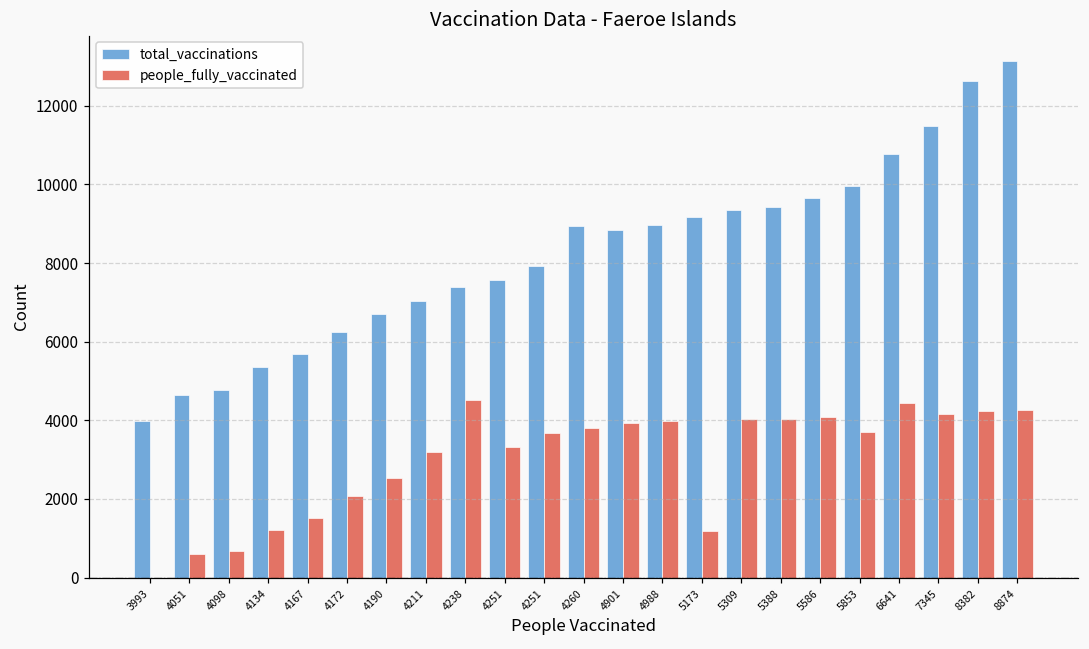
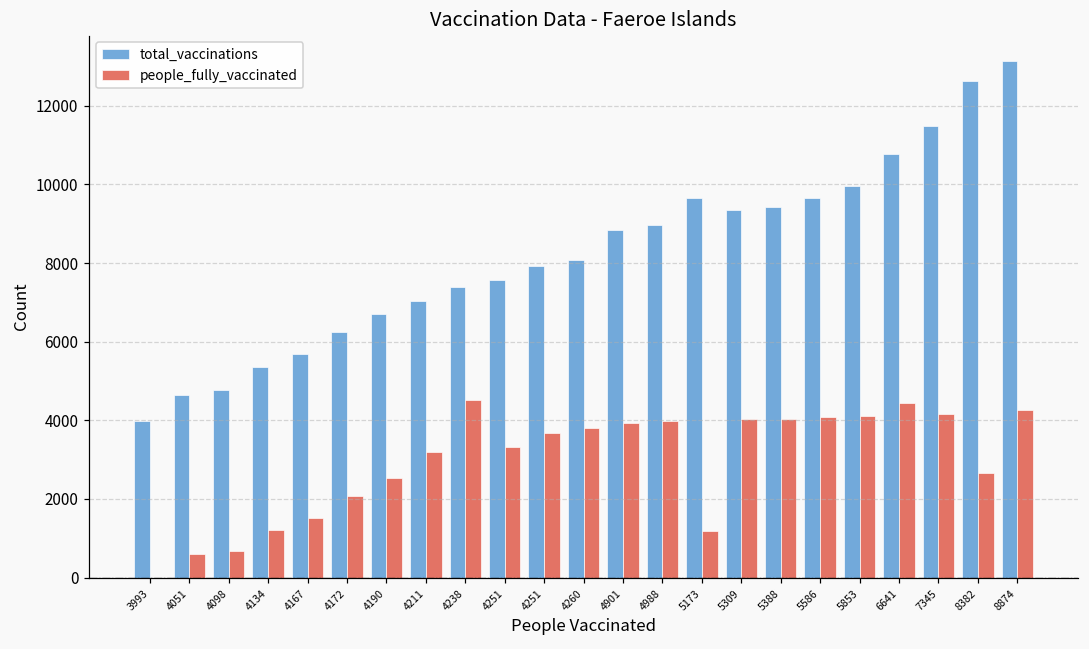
total_vaccinations, 4260: 9000 -> 8100
total_vaccinations, 5173: 9200 -> 9700
people_fully_vaccinated, 5853: 3700 -> 4100
people_fully_vaccinated, 8382: 4200 -> 2700
